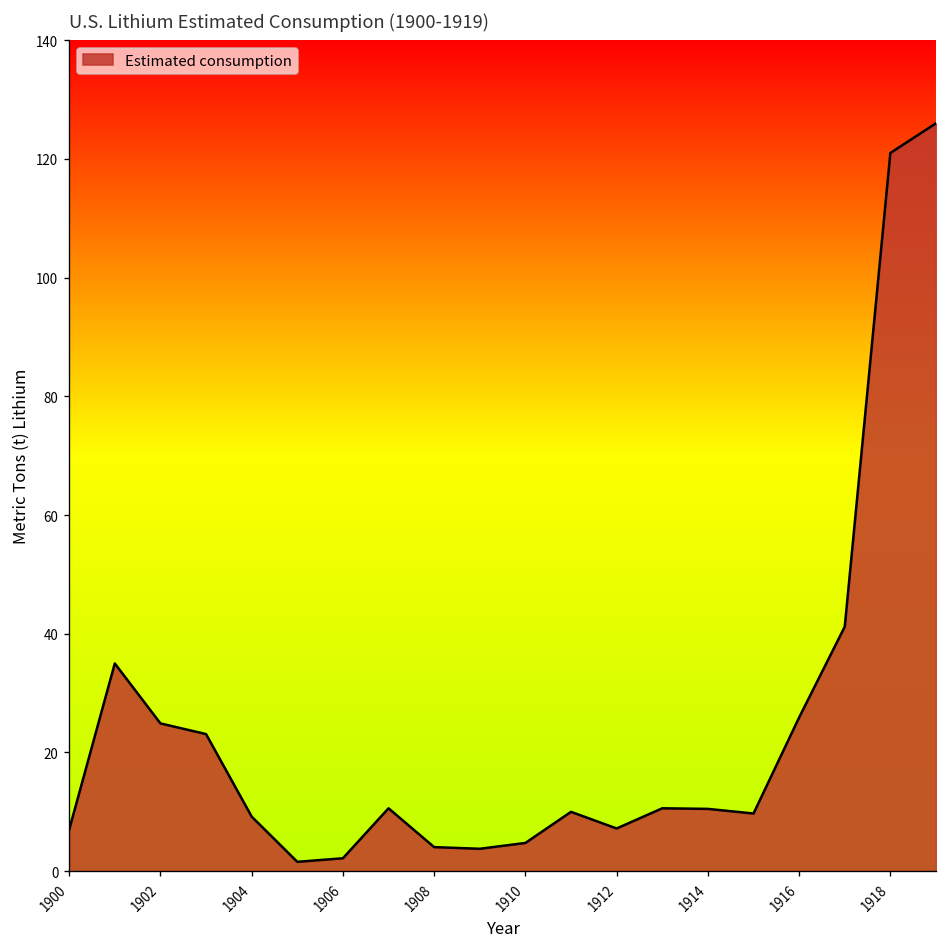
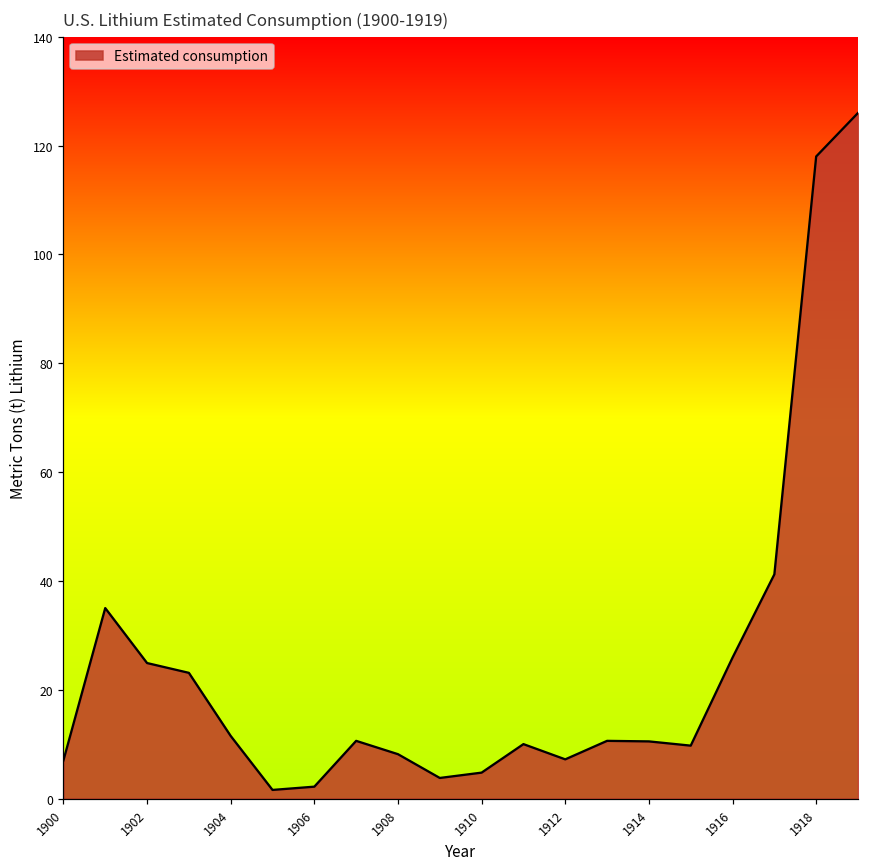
1904: 9 -> 12
1908: 4 -> 8
1918: 121 -> 118
